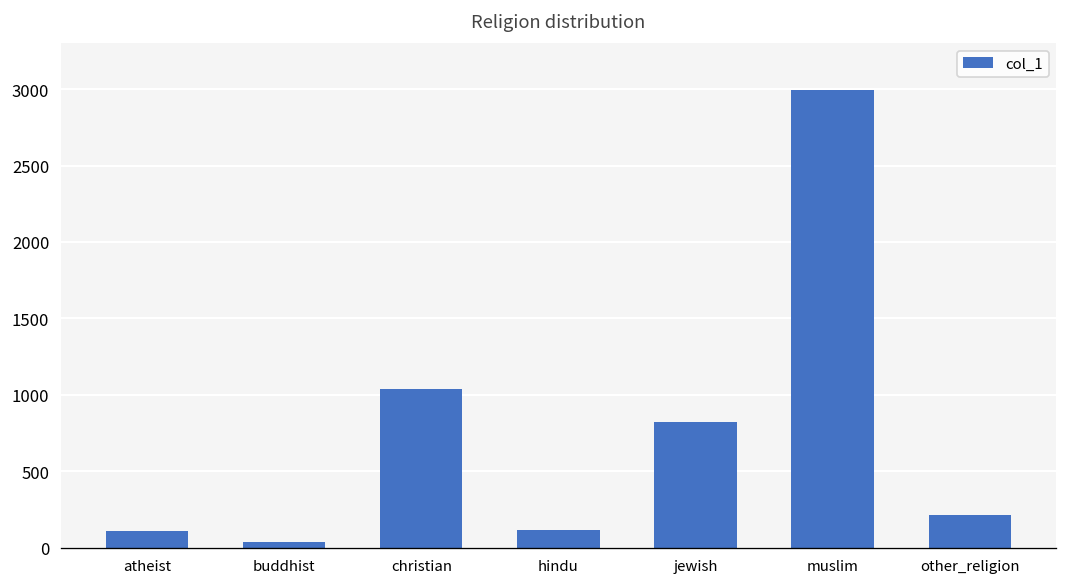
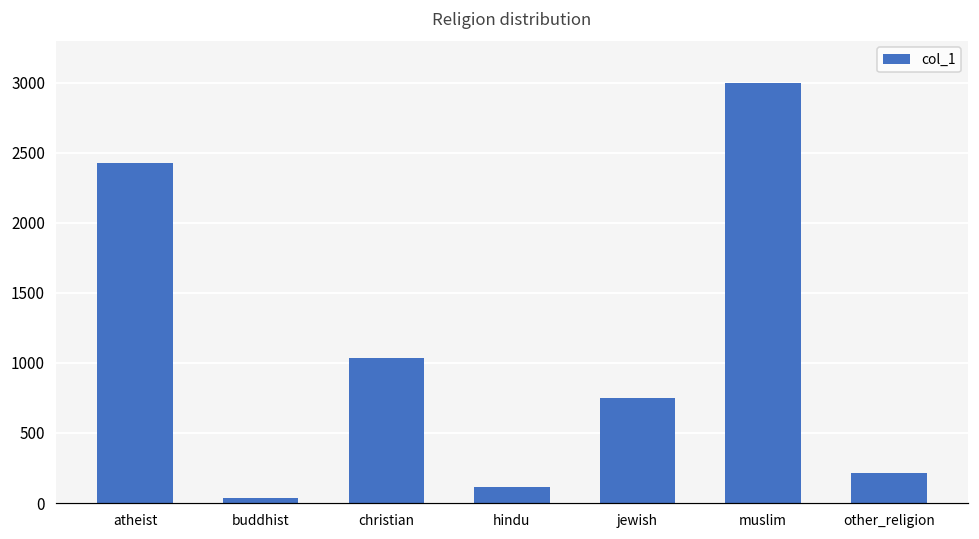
atheist: 110 -> 2430
jewish: 820 -> 750
